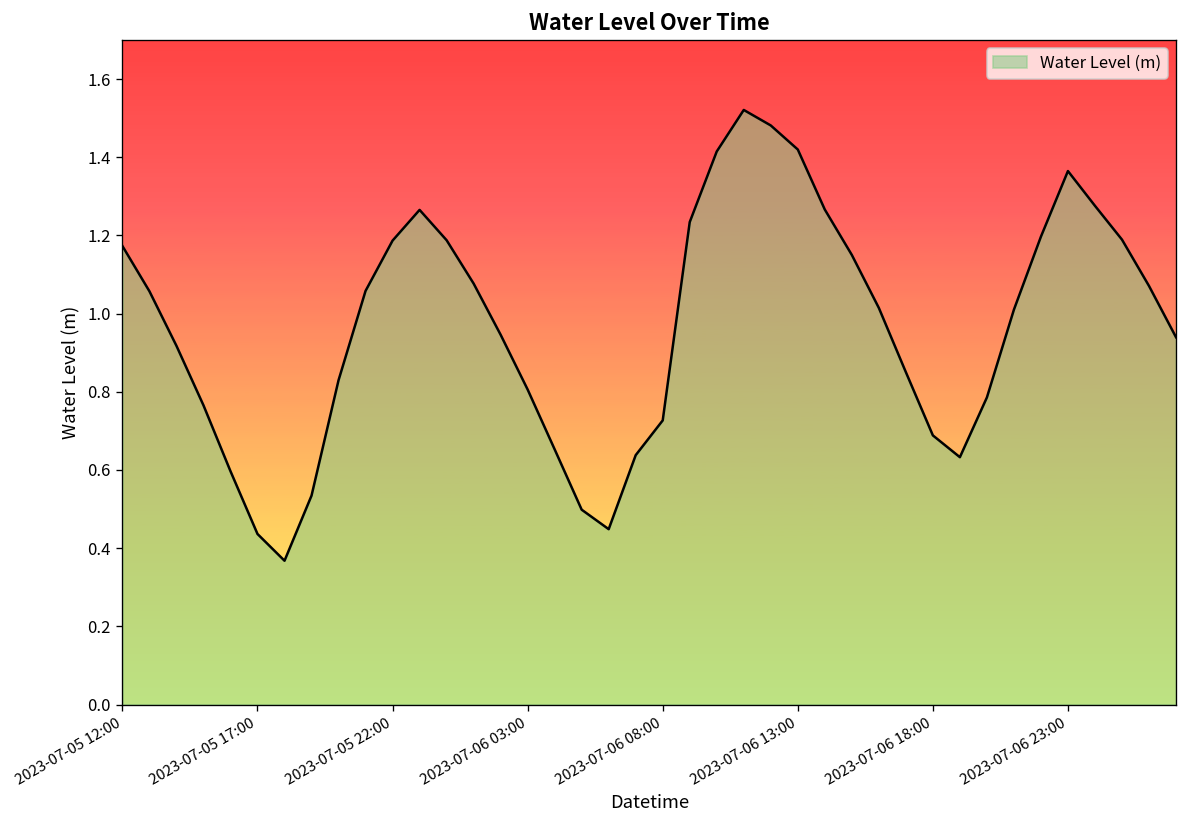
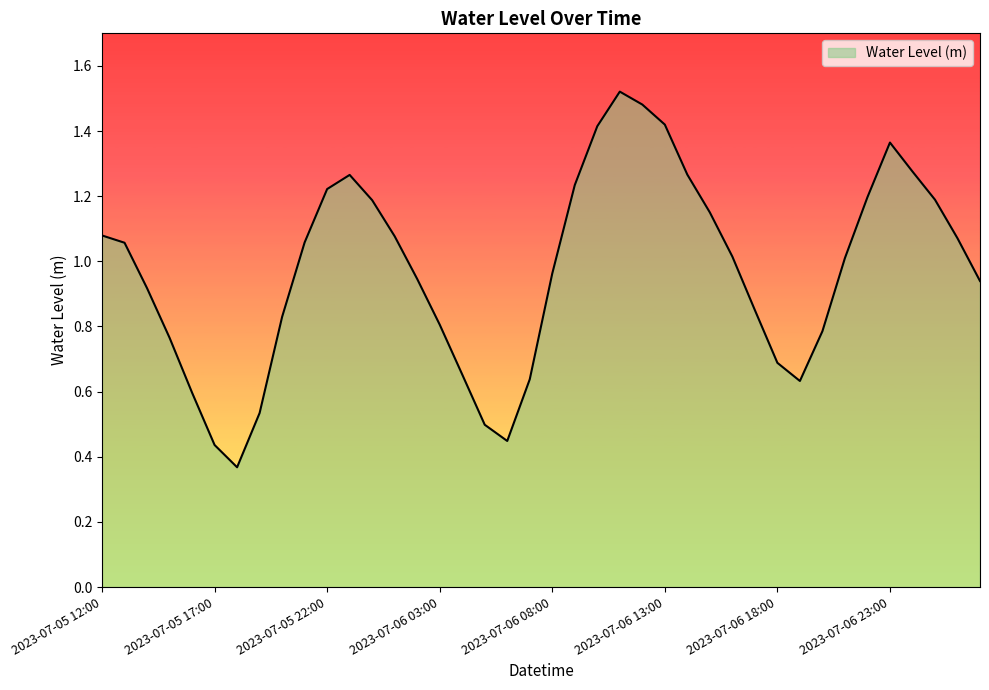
2023-07-05 12:00: 1.17 -> 1.08
2023-07-05 22:00: 1.19 -> 1.22
2023-07-06 08:00: 0.73 -> 0.96
